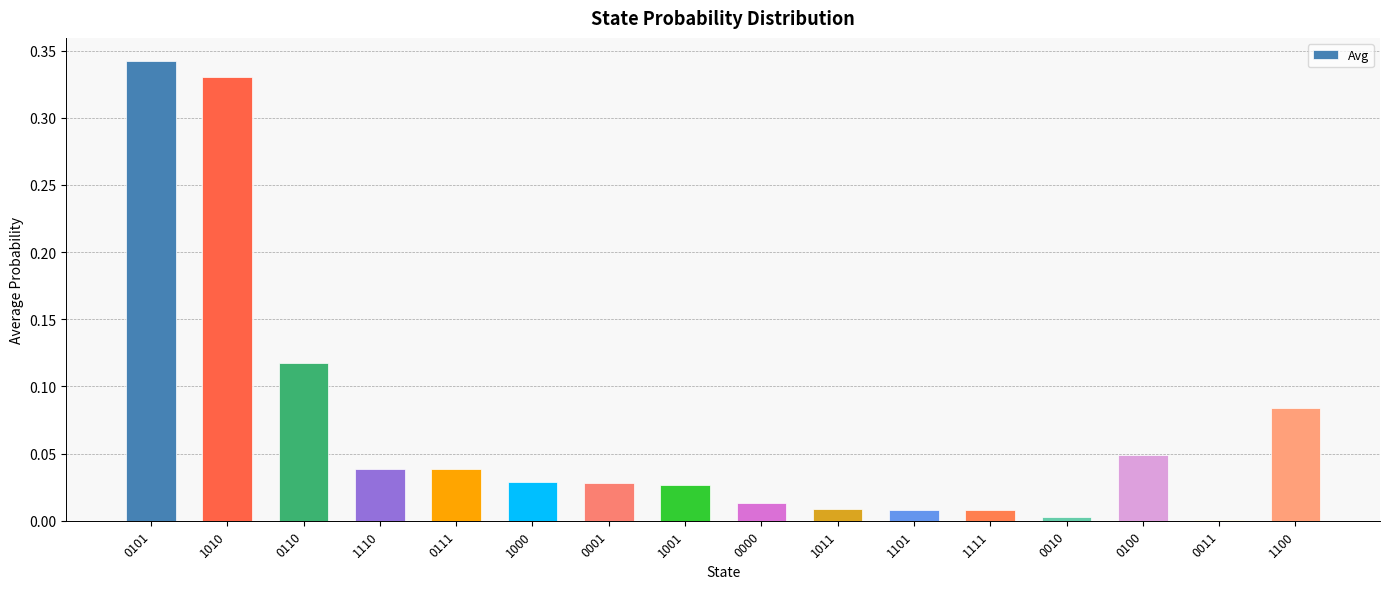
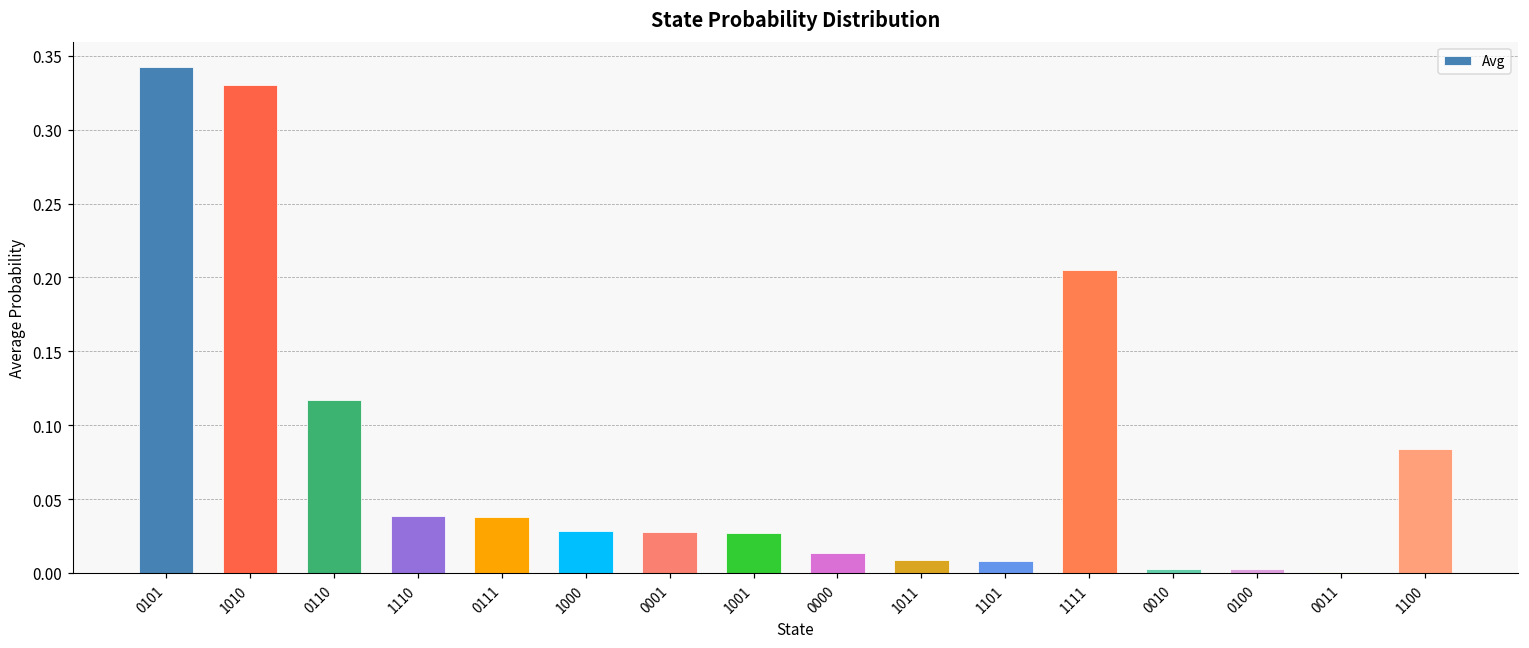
1111: 0.008 -> 0.205
0100: 0.049 -> 0.003
